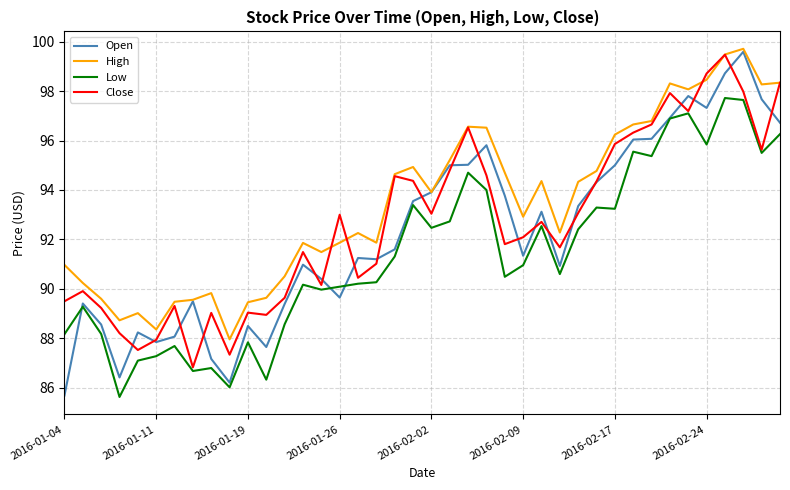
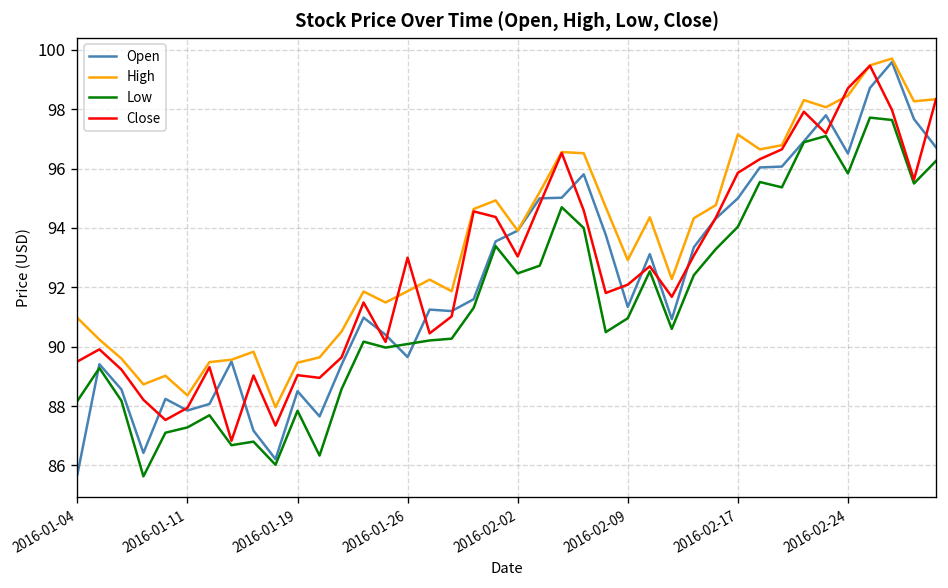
High, 2016-02-17: 96.2 -> 97.2
Low, 2016-02-17: 93.2 -> 94.0
Open, 2016-02-24: 97.3 -> 96.5
